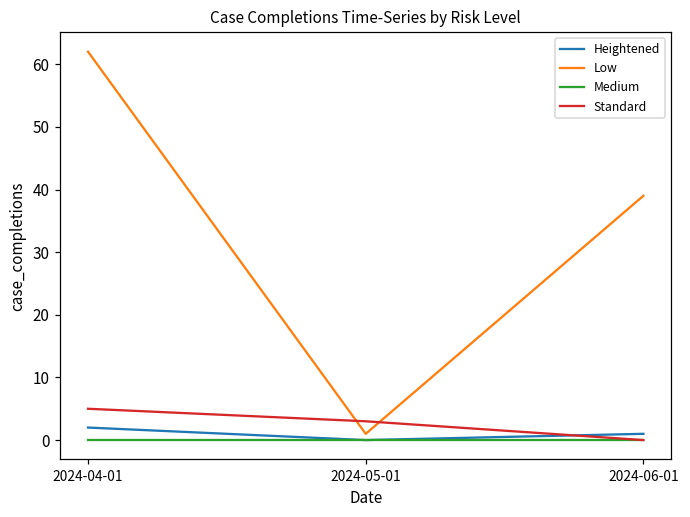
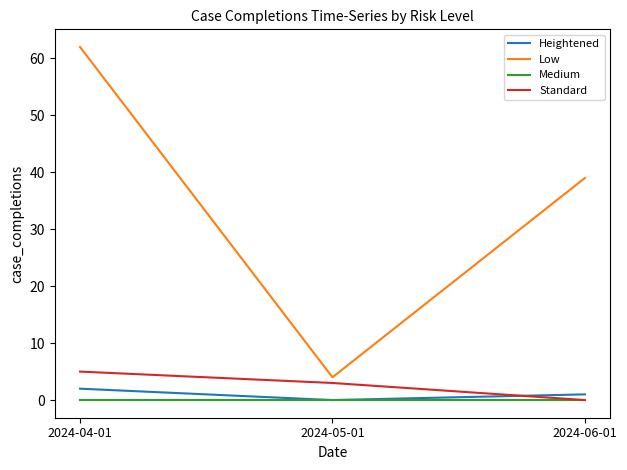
Low, 2024-05-01: 1 -> 4
